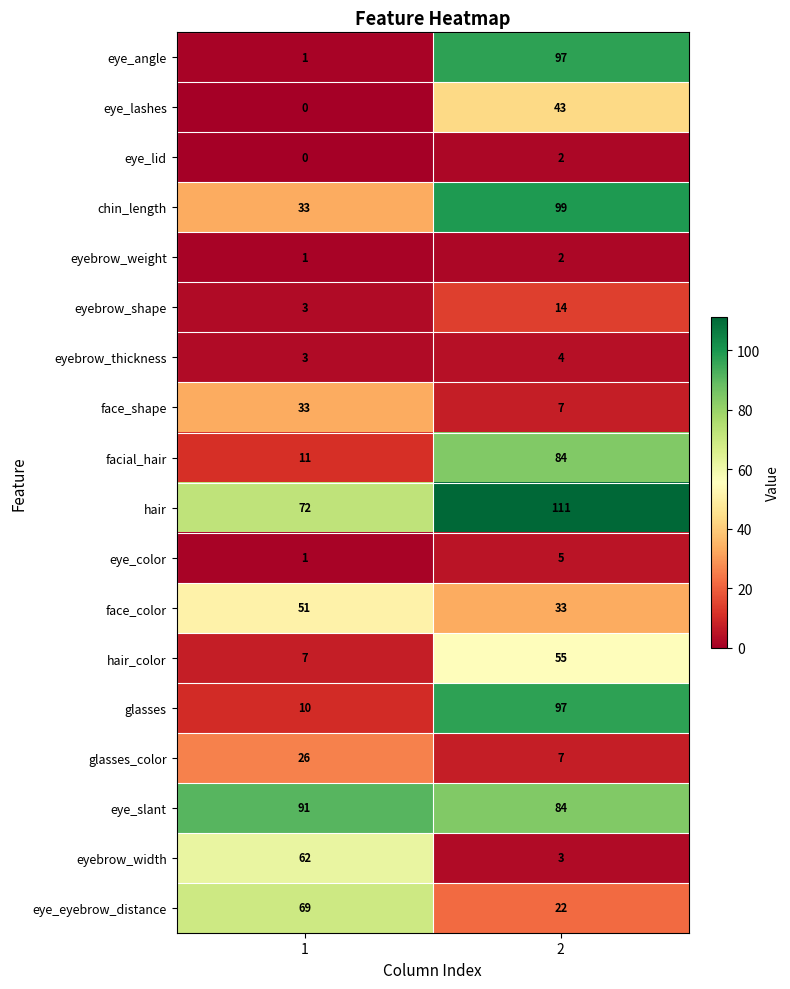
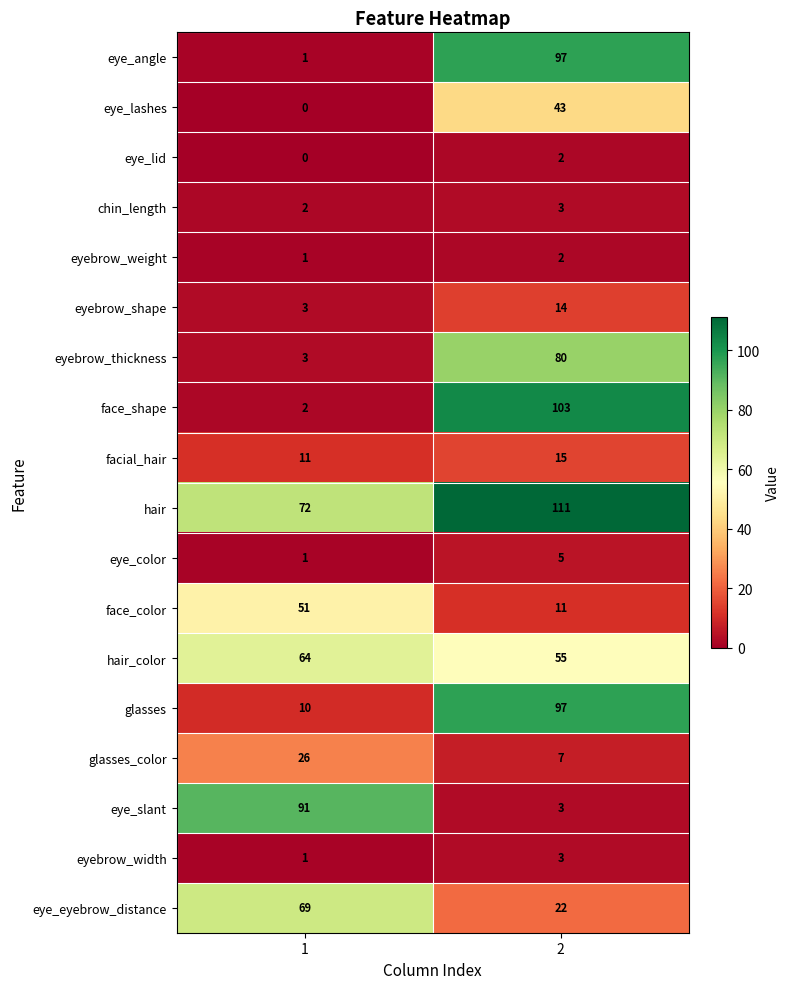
chin_length, 1: 33 -> 2
chin_length, 2: 99 -> 3
eyebrow_thickness, 2: 4 -> 80
face_shape, 1: 33 -> 2
face_shape, 2: 7 -> 103
facial_hair, 2: 84 -> 15
face_color, 2: 33 -> 11
hair_color, 1: 7 -> 64
eye_slant, 2: 84 -> 3
eyebrow_width, 1: 62 -> 1
